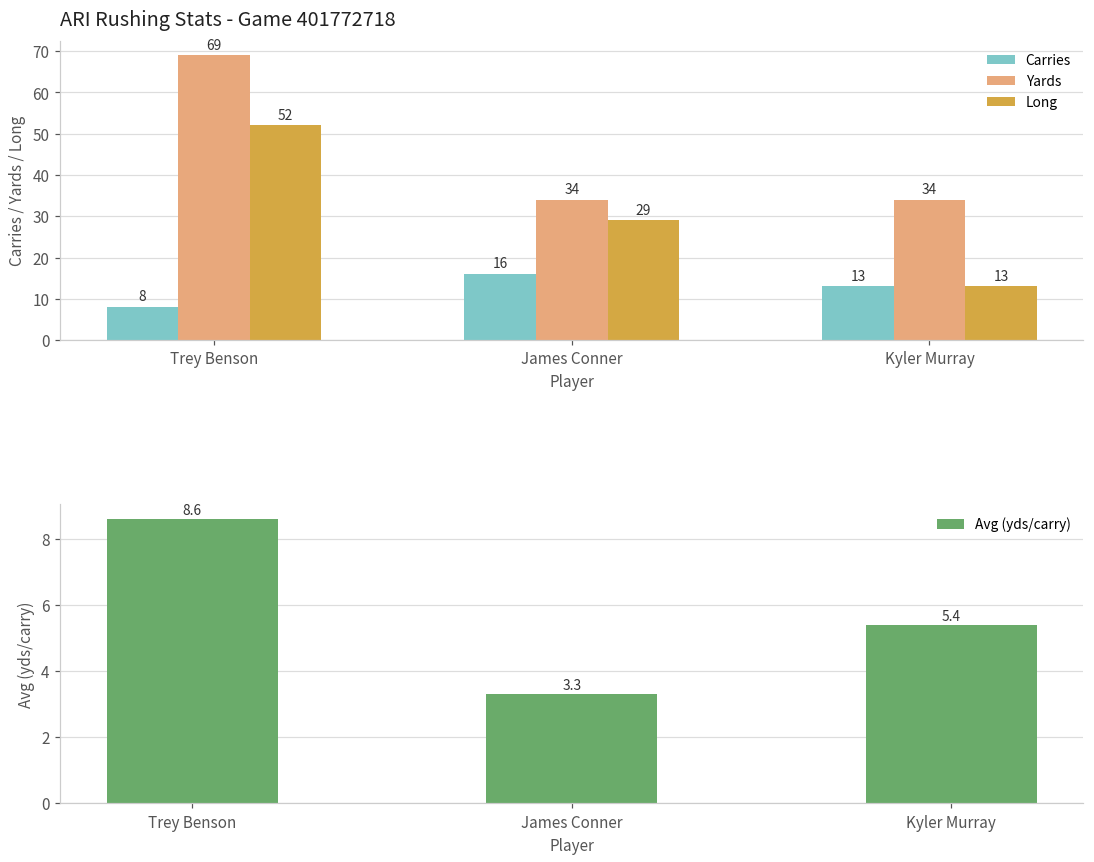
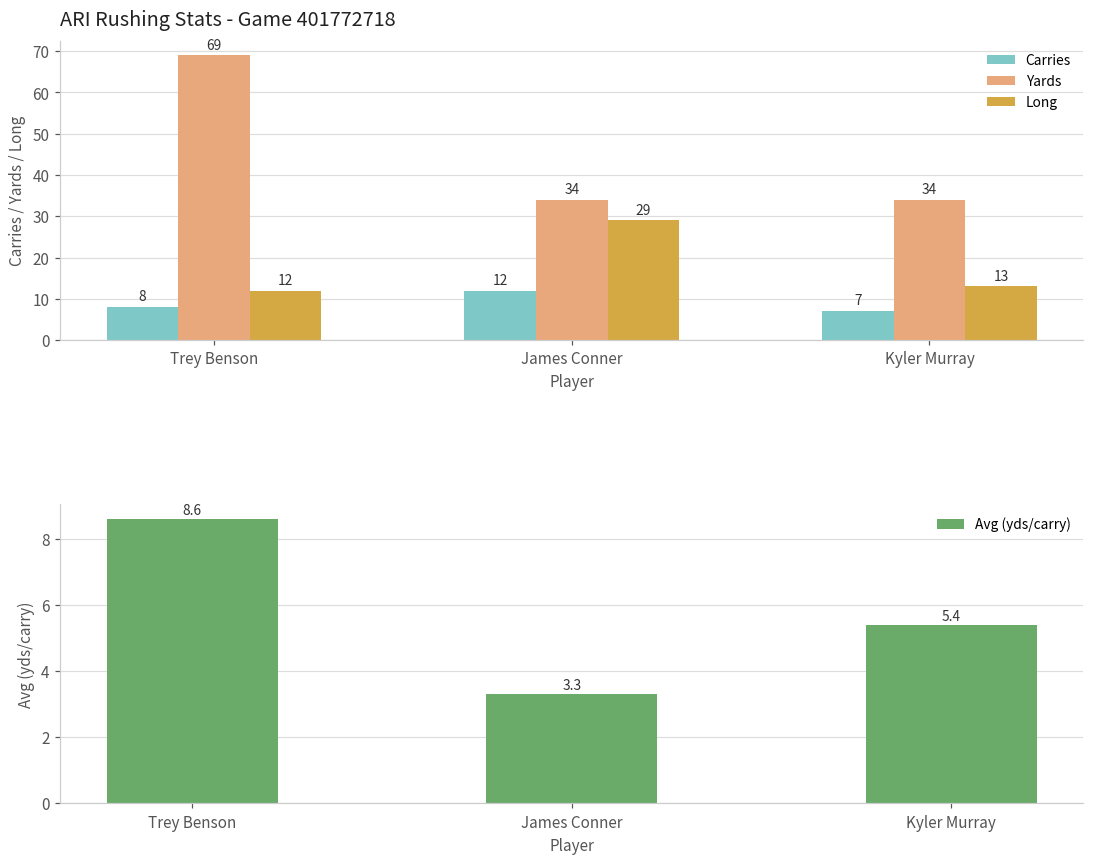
ARI Rushing Stats - Game 401772718, Long, Trey Benson: 52 -> 12
ARI Rushing Stats - Game 401772718, Carries, James Conner: 16 -> 12
ARI Rushing Stats - Game 401772718, Carries, Kyler Murray: 13 -> 7
